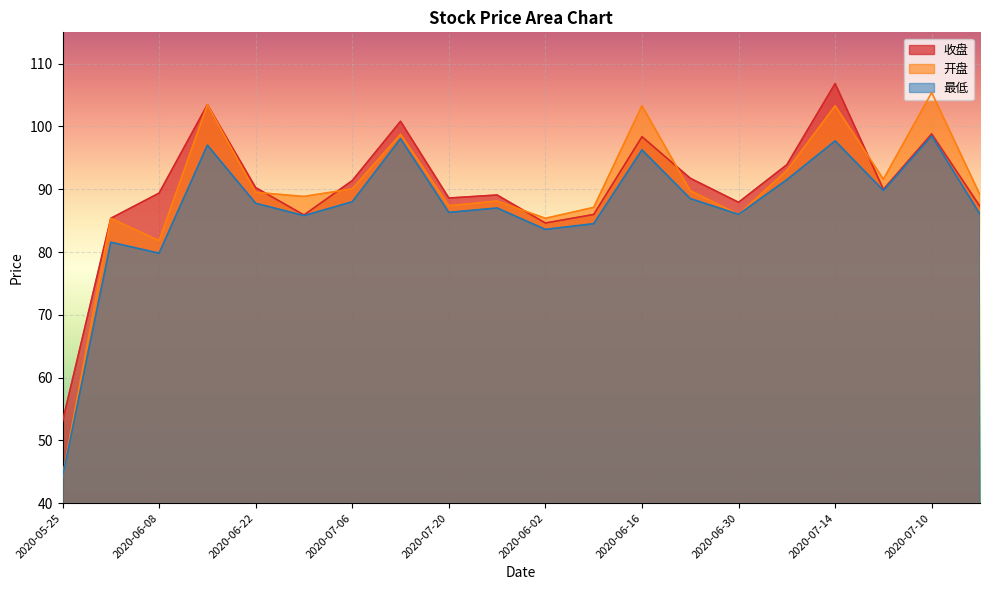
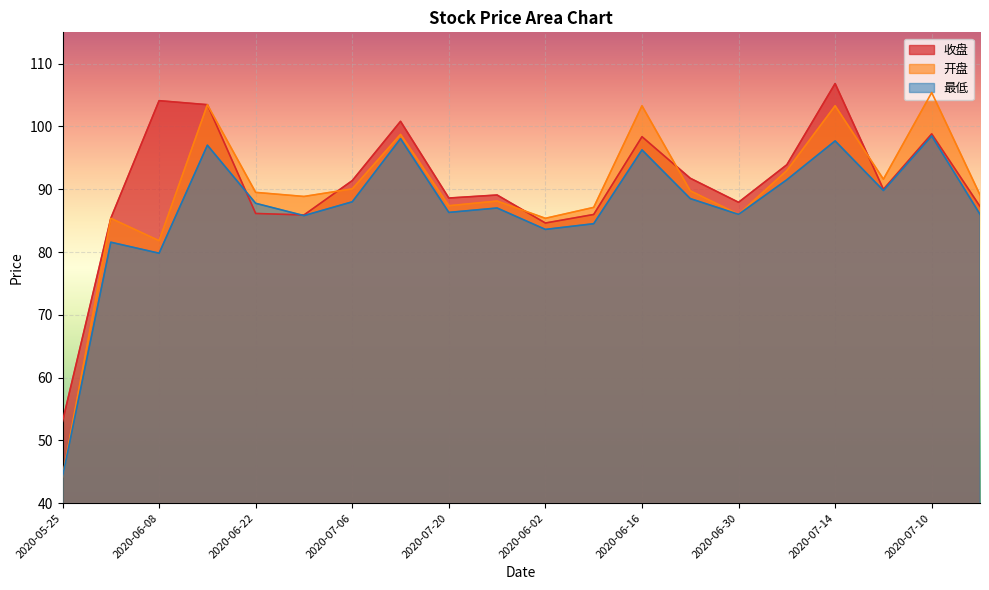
收盘, 2020-06-08: 89 -> 104
收盘, 2020-06-22: 90 -> 86
